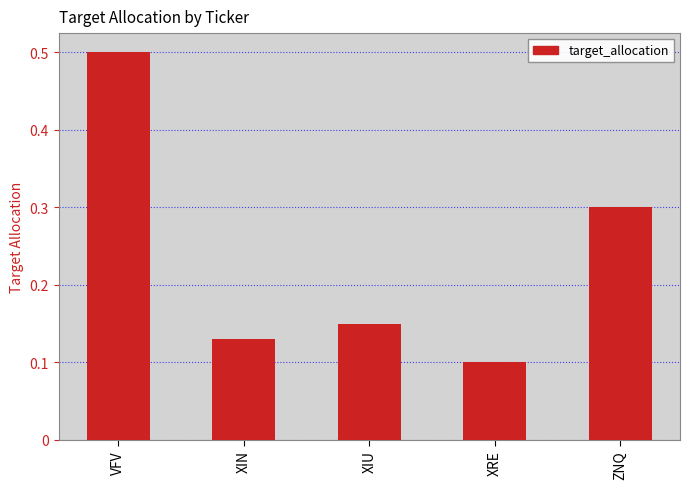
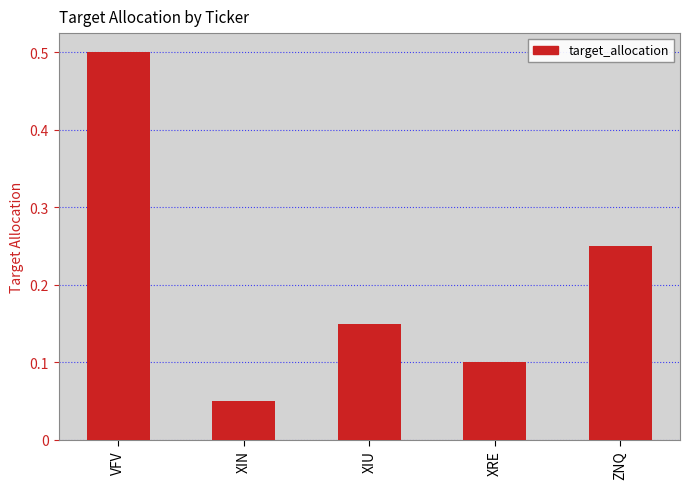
XIN: 0.13 -> 0.05
ZNQ: 0.30 -> 0.25
